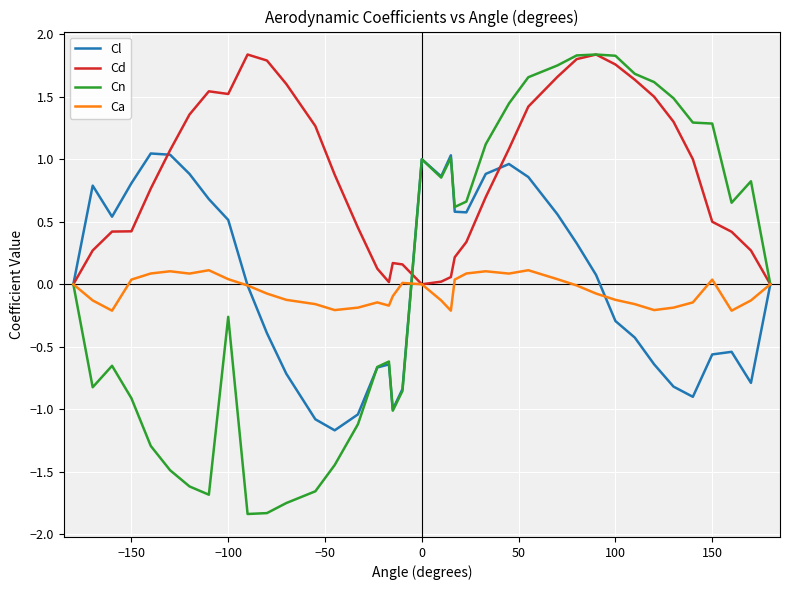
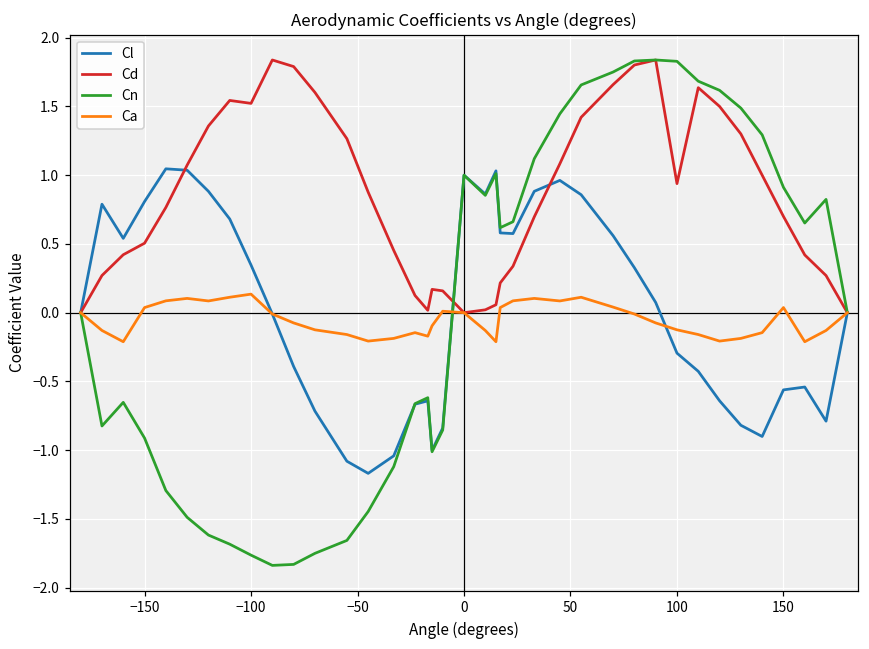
Cd, −150: 0.42 -> 0.51
Cl, −100: 0.51 -> 0.35
Cn, −100: -0.26 -> -1.76
Ca, −100: 0.04 -> 0.13
Cd, 100: 1.76 -> 0.94
Cd, 150: 0.5 -> 0.7
Cn, 150: 1.29 -> 0.91
